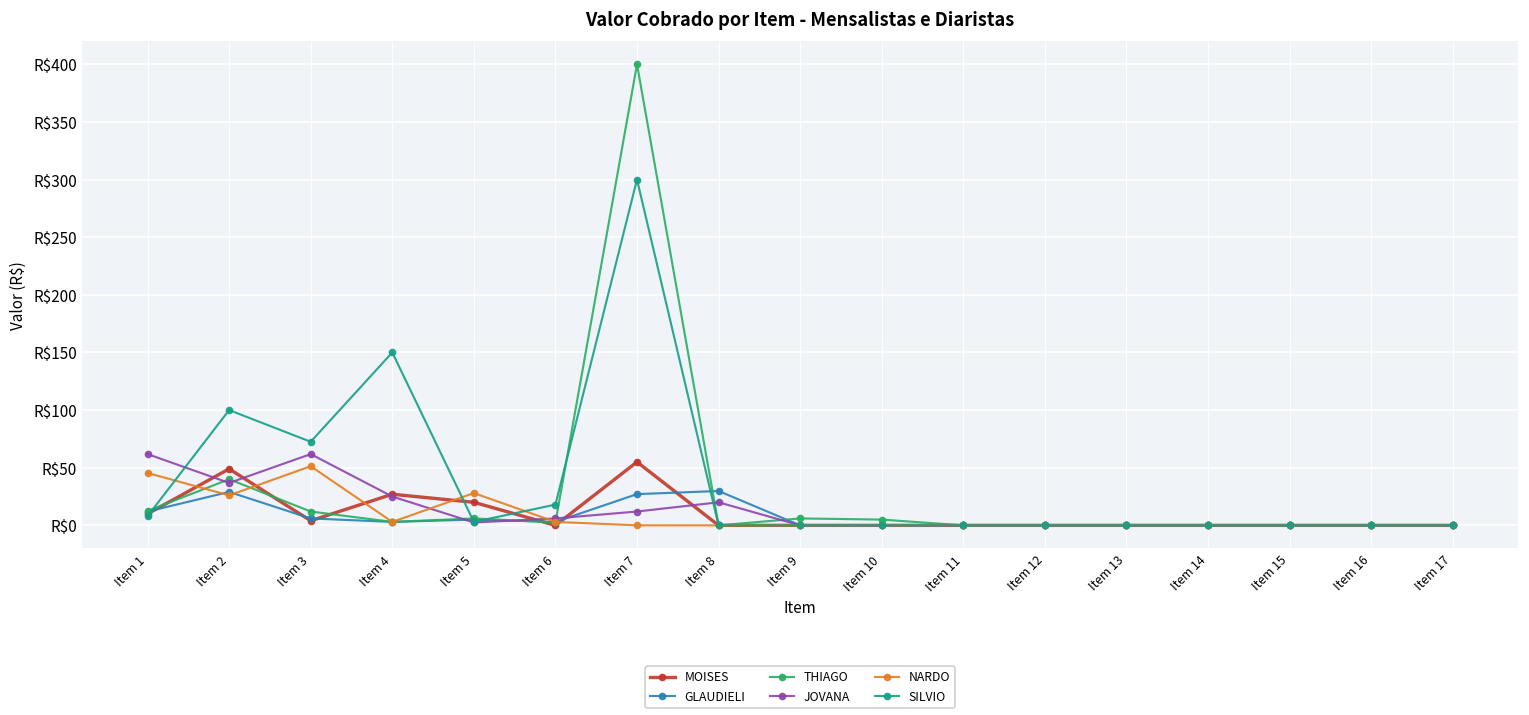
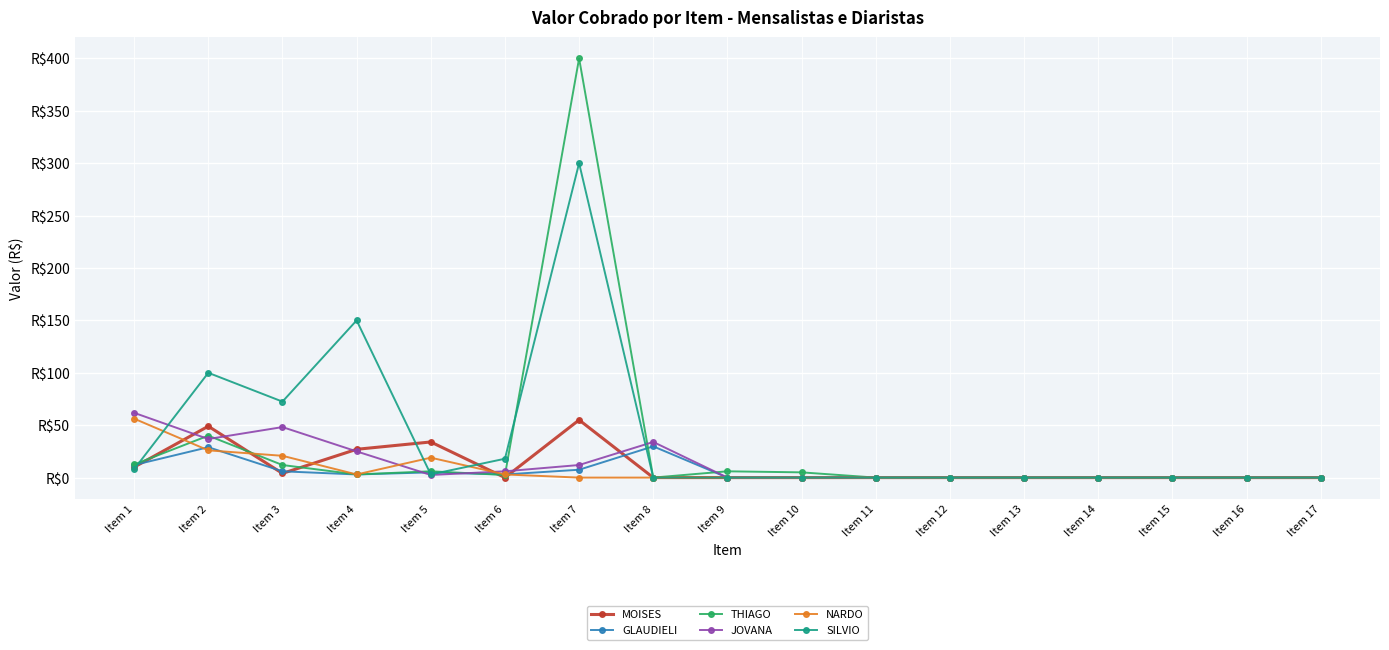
NARDO, Item 1: R$45 -> R$56
JOVANA, Item 3: R$62 -> R$48
NARDO, Item 3: R$51 -> R$21
MOISES, Item 5: R$20 -> R$34
NARDO, Item 5: R$28 -> R$19
GLAUDIELI, Item 7: R$27 -> R$8
JOVANA, Item 8: R$20 -> R$34
